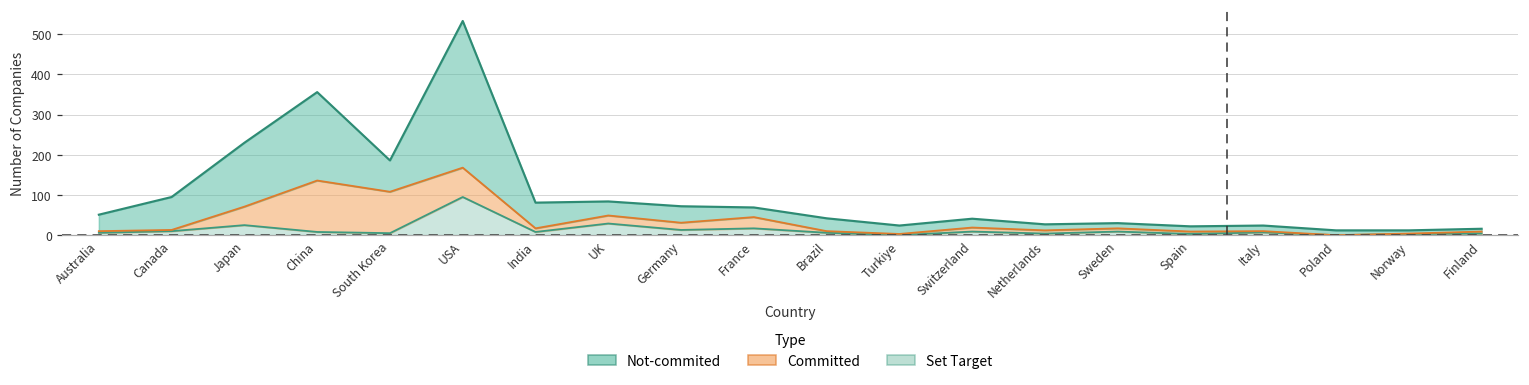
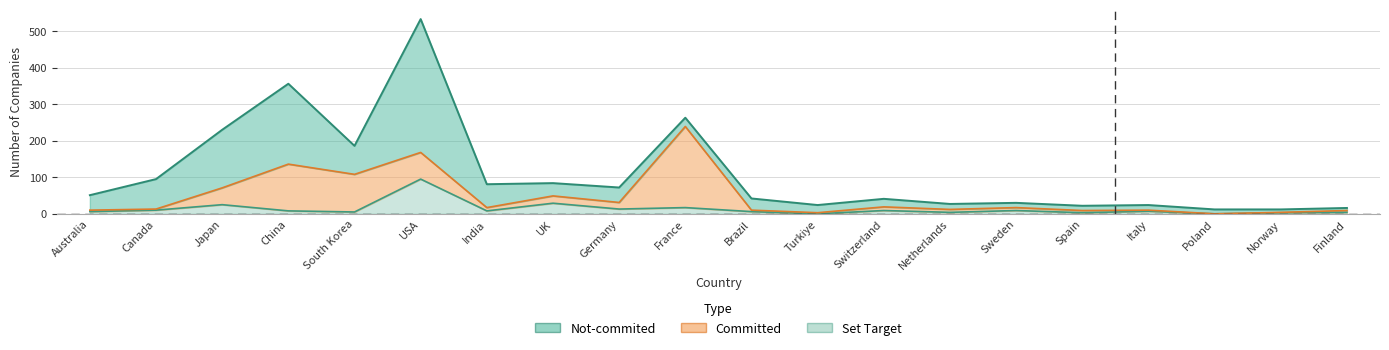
Committed, France: 30 -> 220
